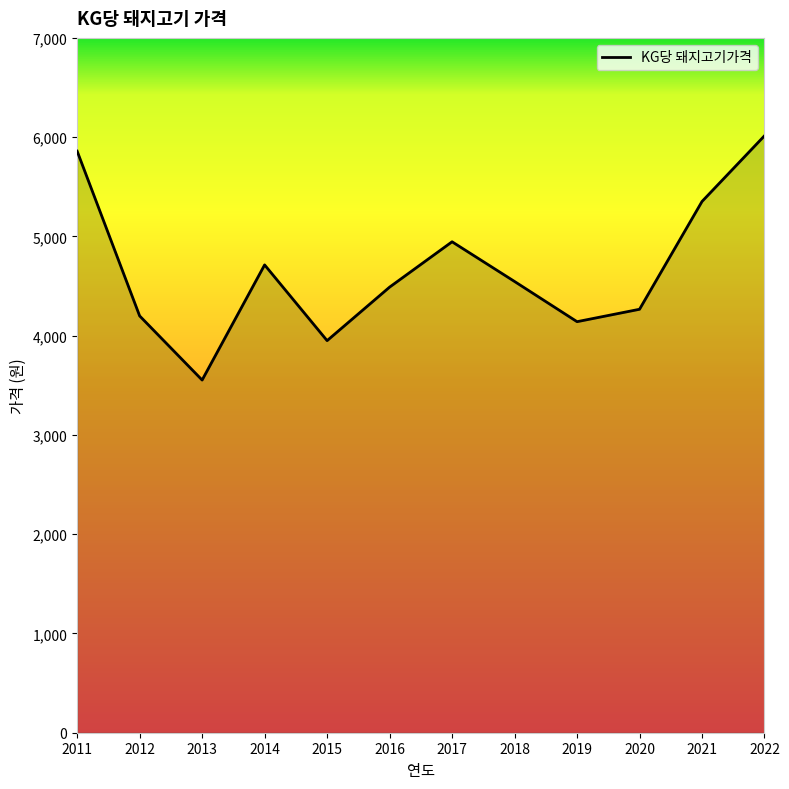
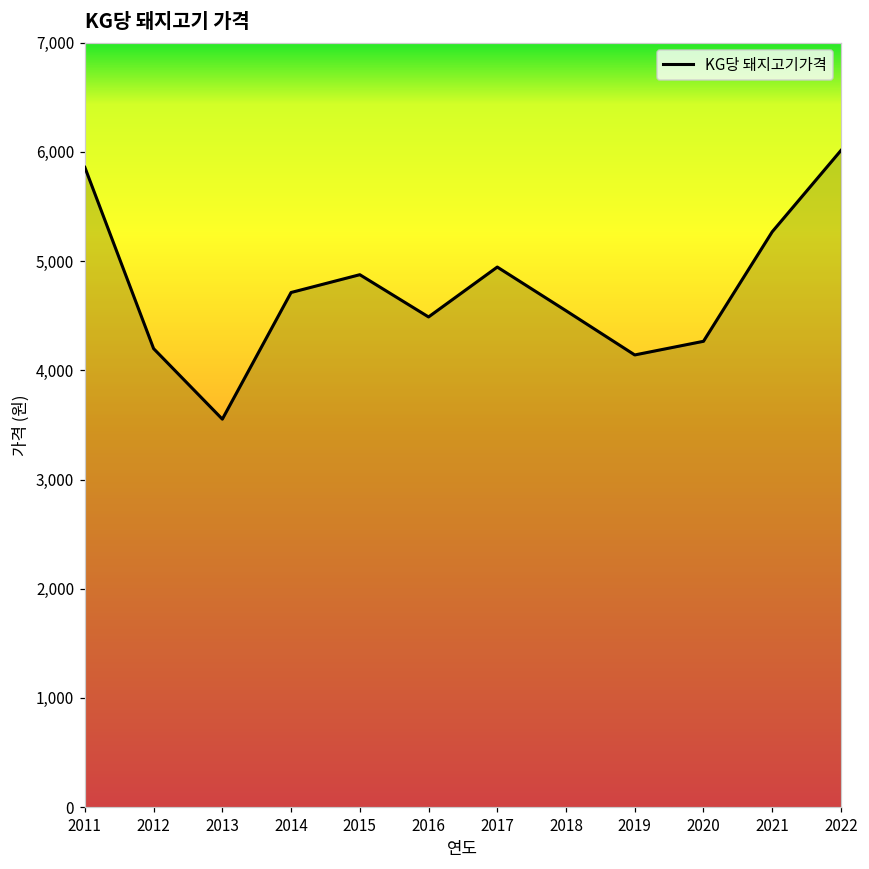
2015: 4,000 -> 4,900
2021: 5,400 -> 5,300
